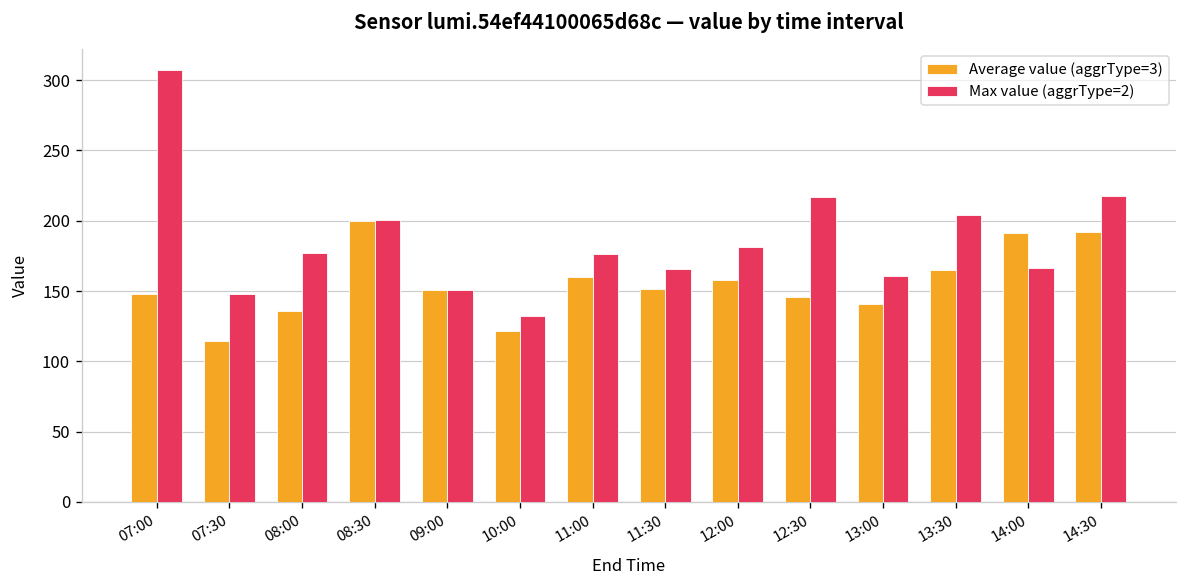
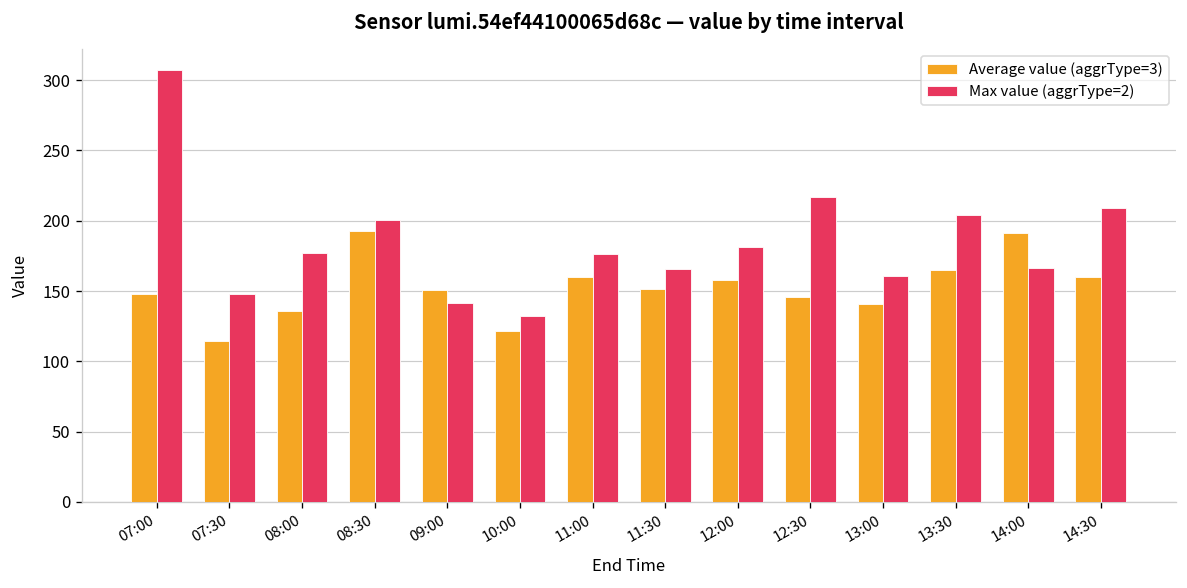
Average value (aggrType=3), 08:30: 200 -> 193
Max value (aggrType=2), 09:00: 151 -> 142
Average value (aggrType=3), 14:30: 192 -> 160
Max value (aggrType=2), 14:30: 218 -> 209
